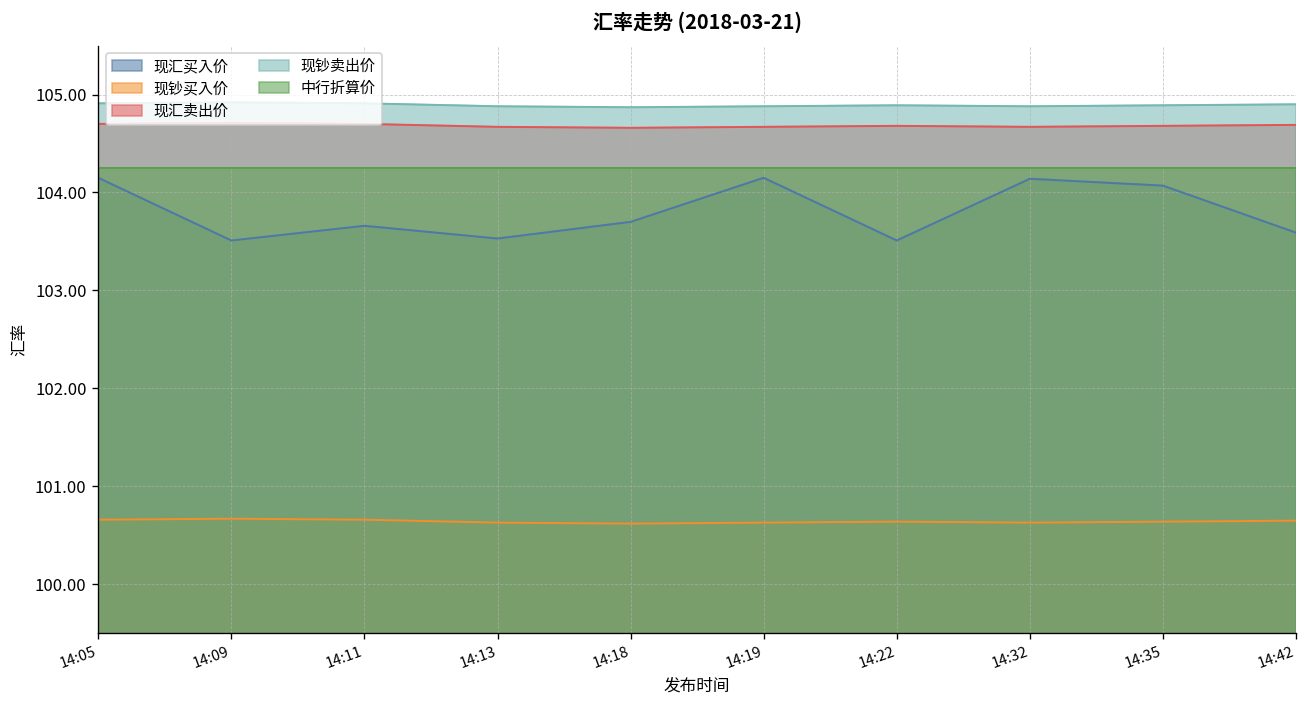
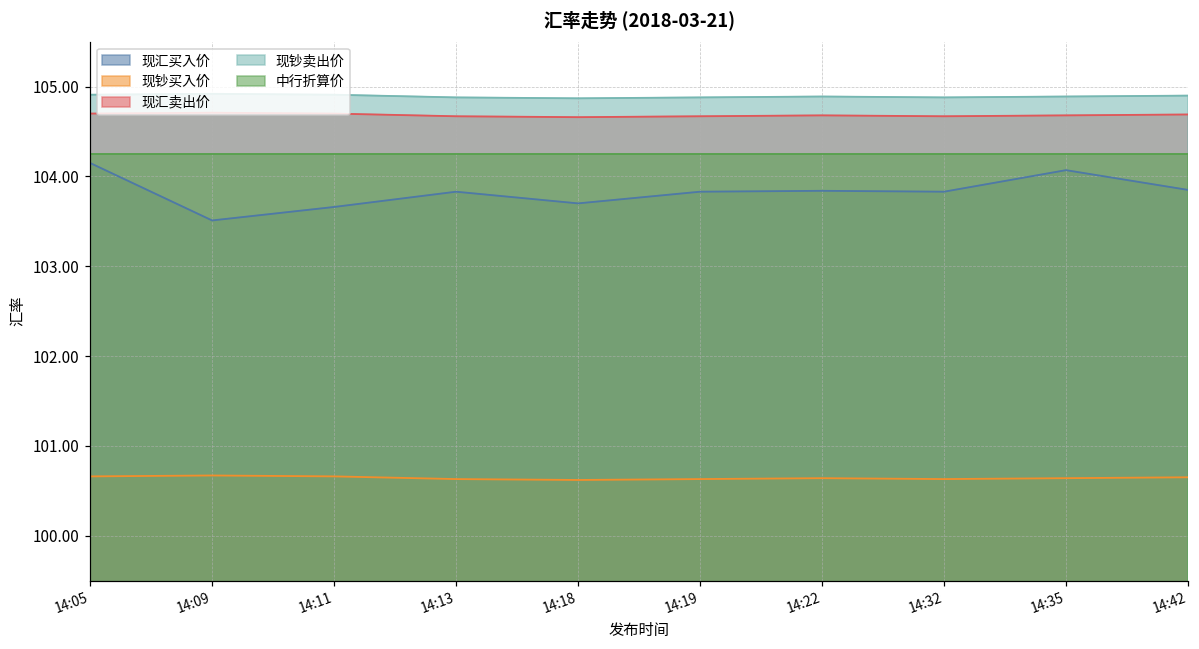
现汇买入价, 14:13: 103.5 -> 103.8
现汇买入价, 14:19: 104.2 -> 103.8
现汇买入价, 14:22: 103.5 -> 103.8
现汇买入价, 14:32: 104.1 -> 103.8
现汇买入价, 14:42: 103.6 -> 103.9
